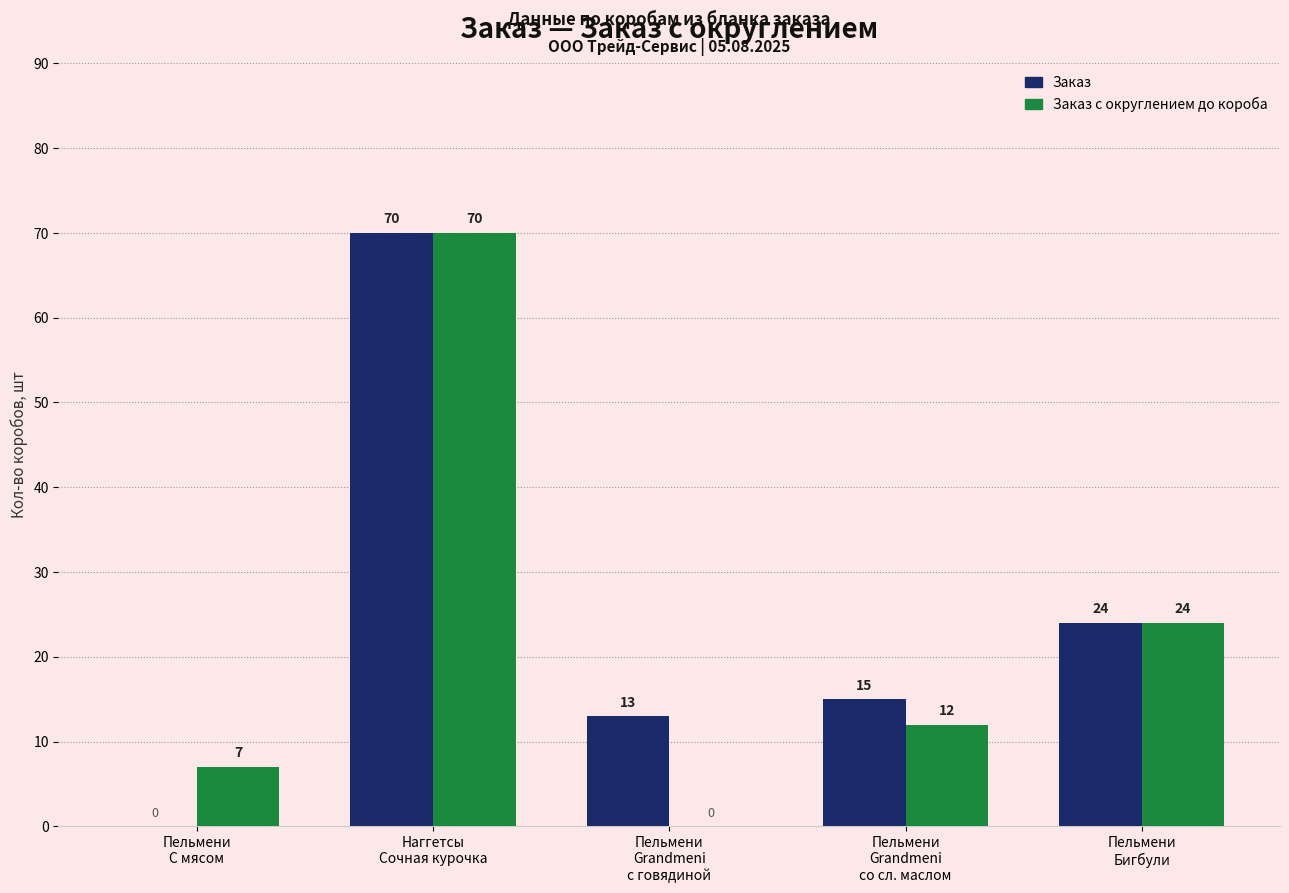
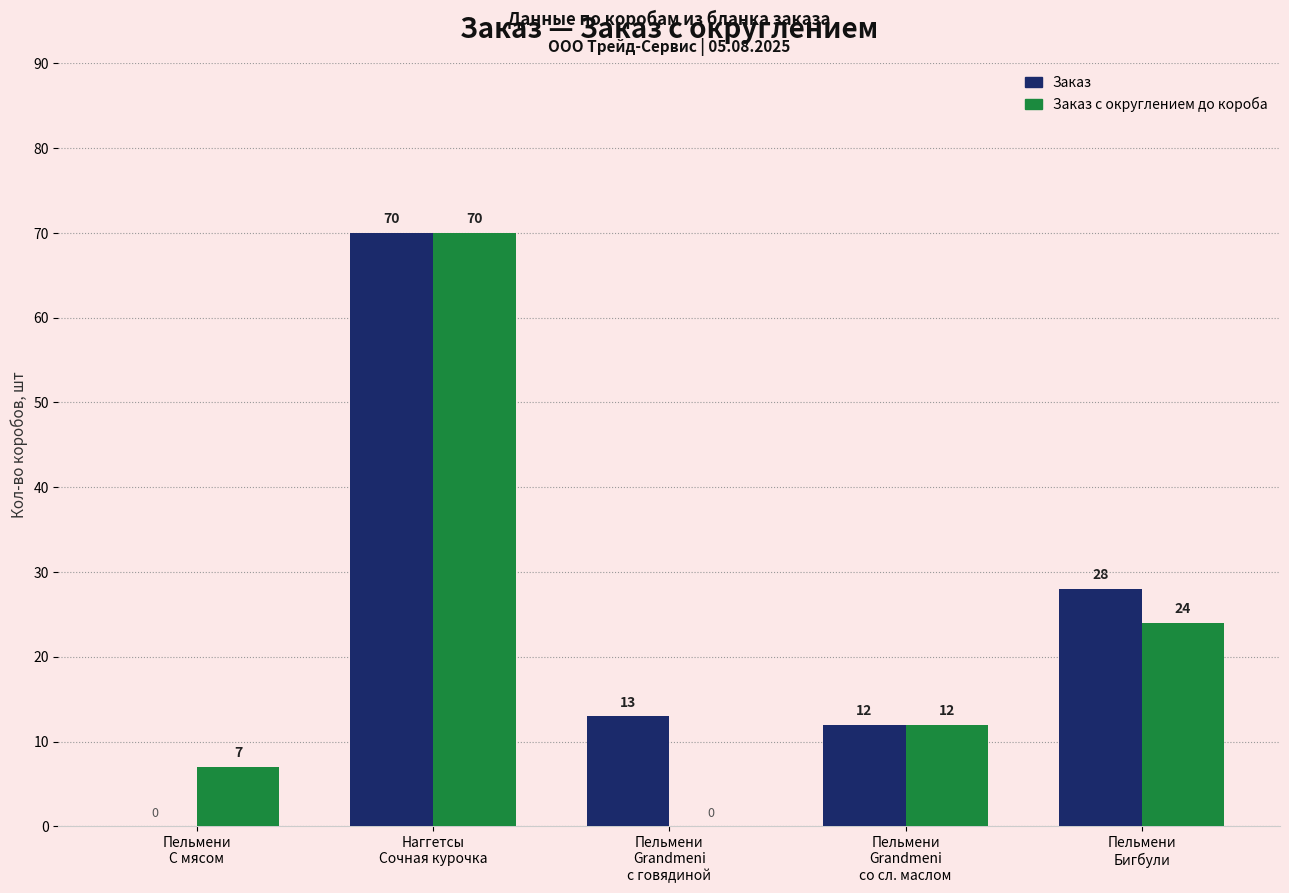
Заказ, Пельмени Grandmeni со сл. маслом: 15 -> 12
Заказ, Пельмени Бигбули: 24 -> 28
